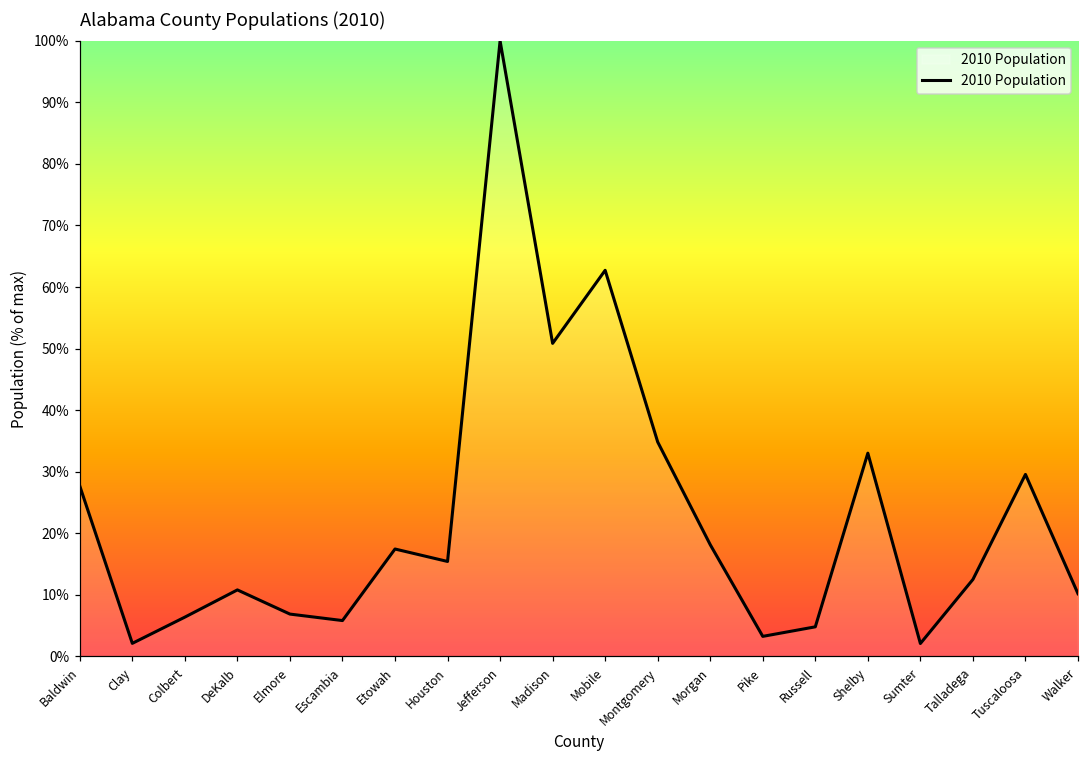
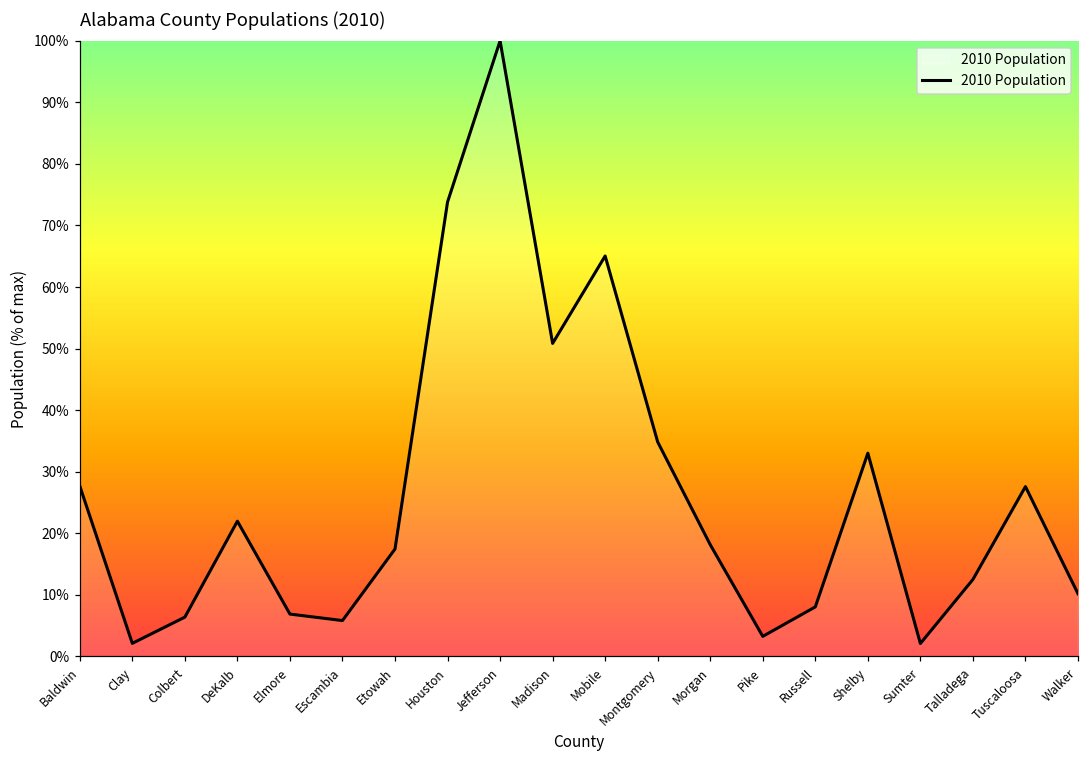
DeKalb: 11% -> 22%
Houston: 15% -> 74%
Mobile: 63% -> 65%
Russell: 5% -> 8%
Tuscaloosa: 30% -> 28%
